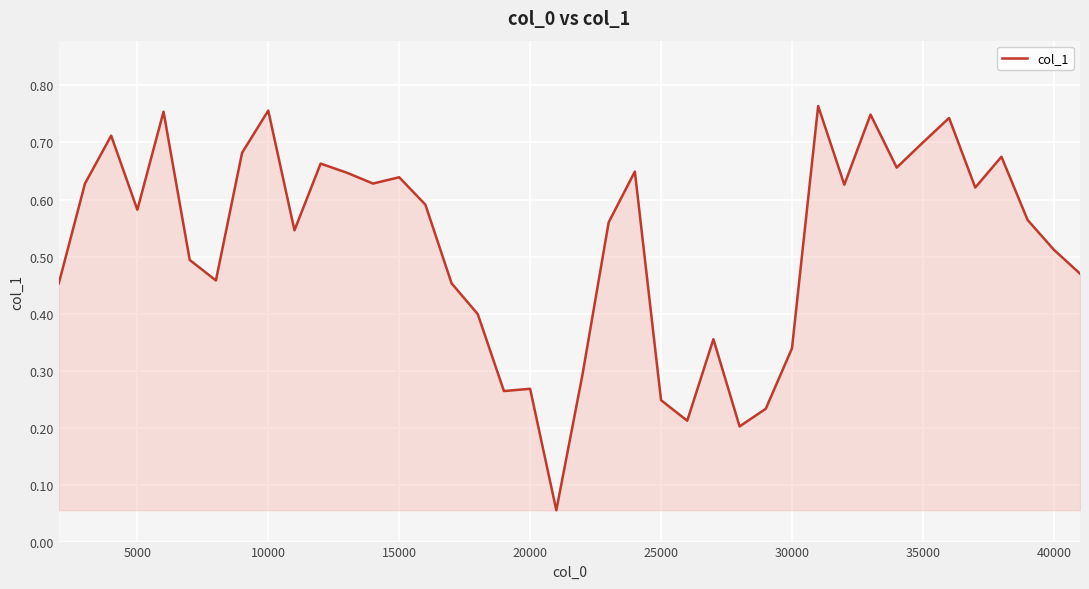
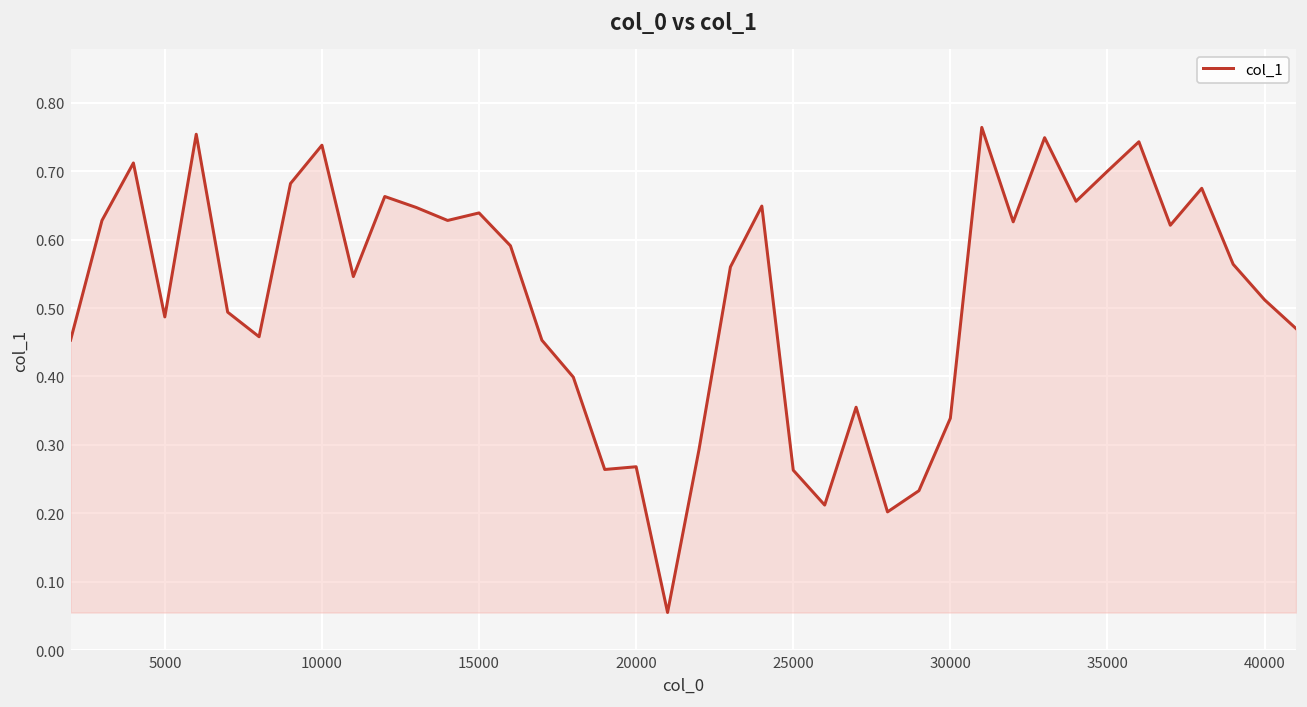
5000: 0.58 -> 0.49
10000: 0.76 -> 0.74
25000: 0.25 -> 0.26
